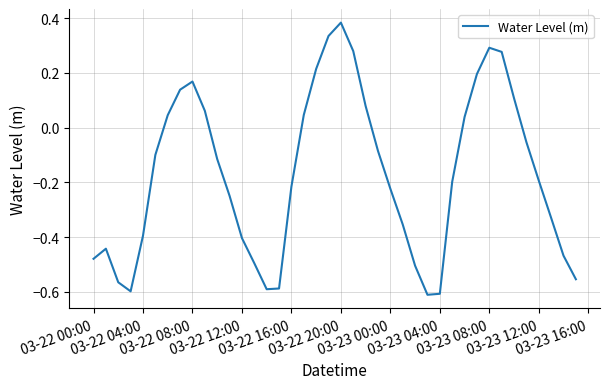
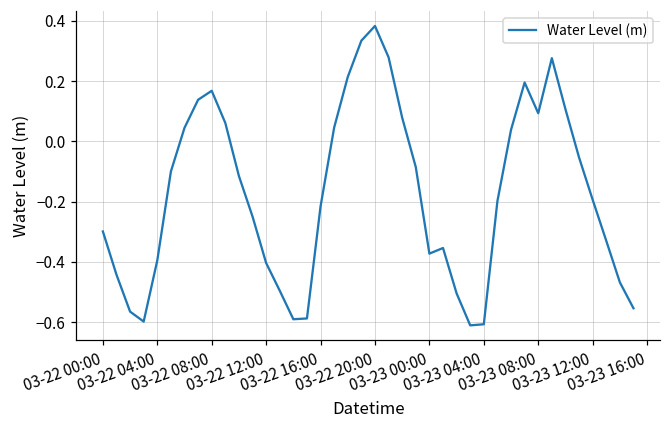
03-22 00:00: -0.48 -> -0.30
03-23 00:00: -0.22 -> -0.37
03-23 08:00: 0.29 -> 0.09
